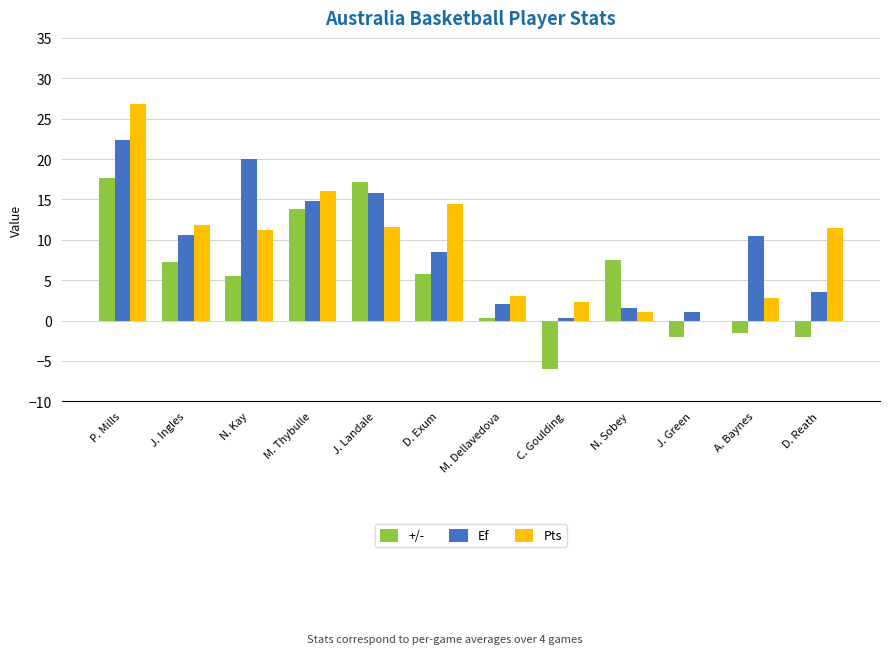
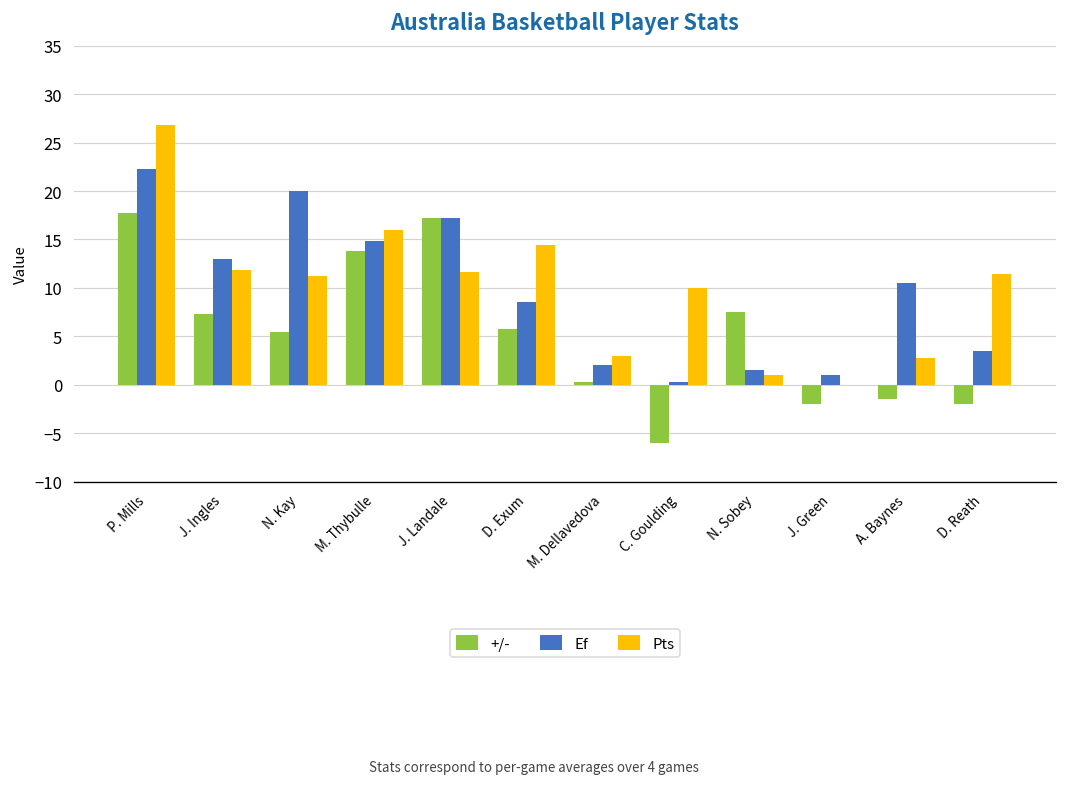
Ef, J. Ingles: 11 -> 13
Ef, J. Landale: 16 -> 17
Pts, C. Goulding: 2 -> 10
